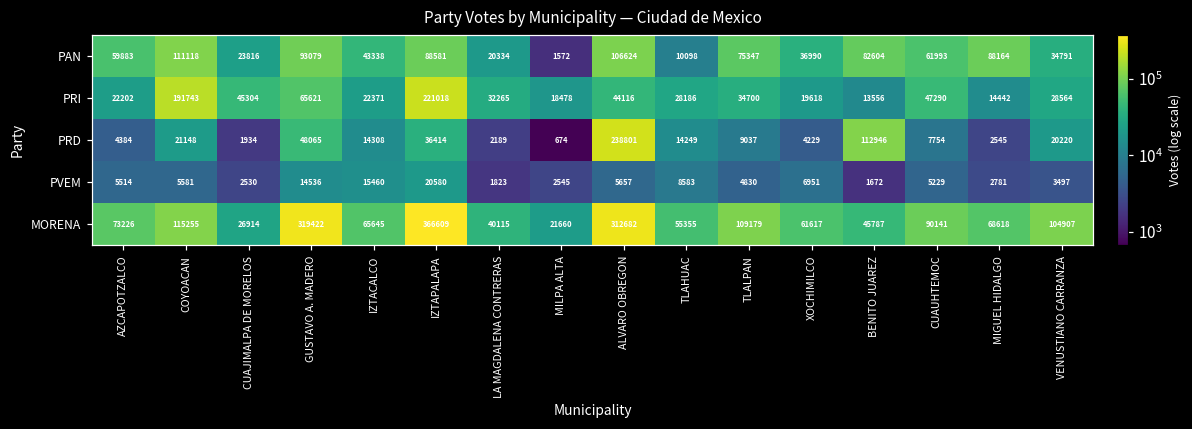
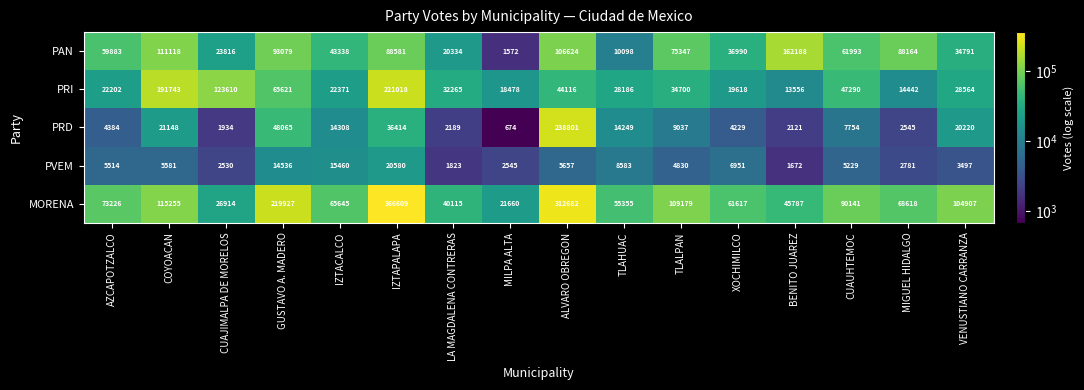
PAN, BENITO JUAREZ: 82604 -> 162188
PRI, CUAJIMALPA DE MORELOS: 45304 -> 123610
PRD, BENITO JUAREZ: 112946 -> 2121
MORENA, GUSTAVO A. MADERO: 319422 -> 219927
